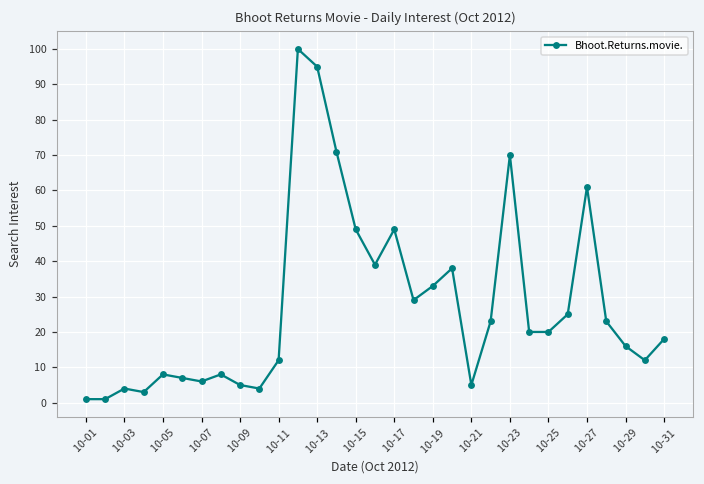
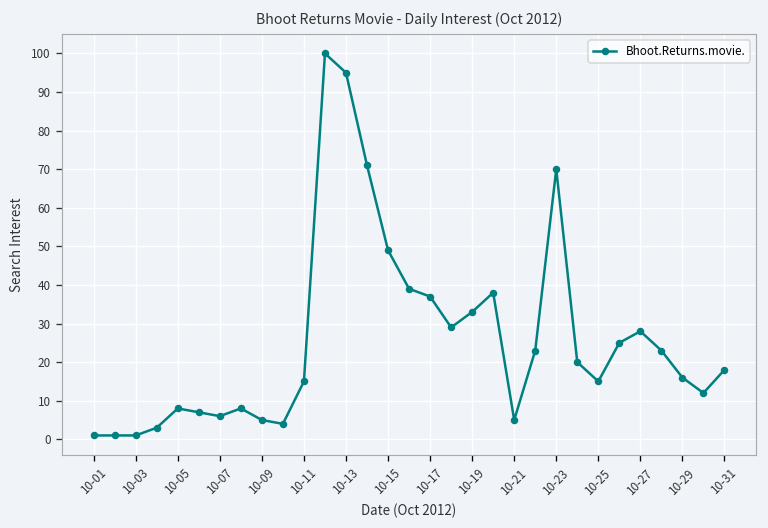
10-03: 4 -> 1
10-11: 12 -> 15
10-17: 49 -> 37
10-25: 20 -> 15
10-27: 61 -> 28
